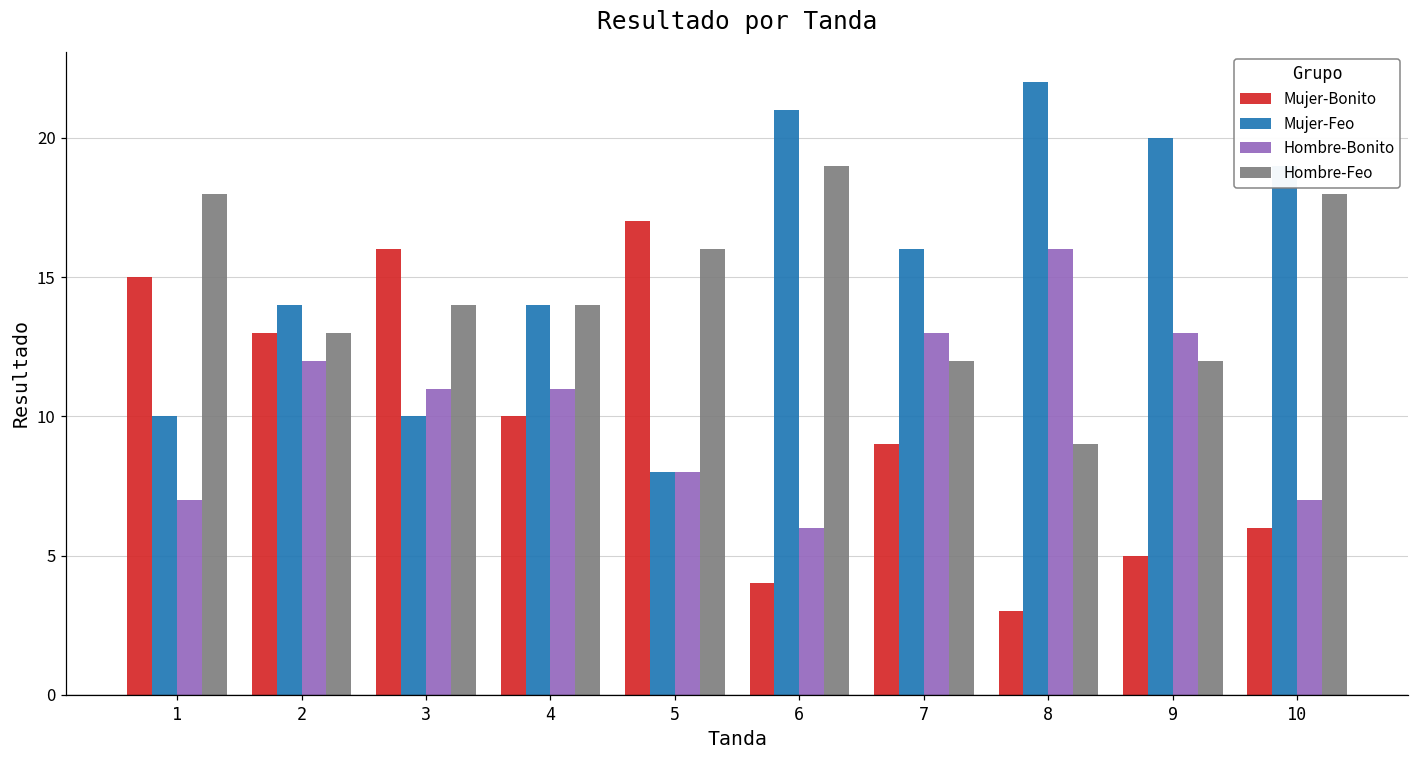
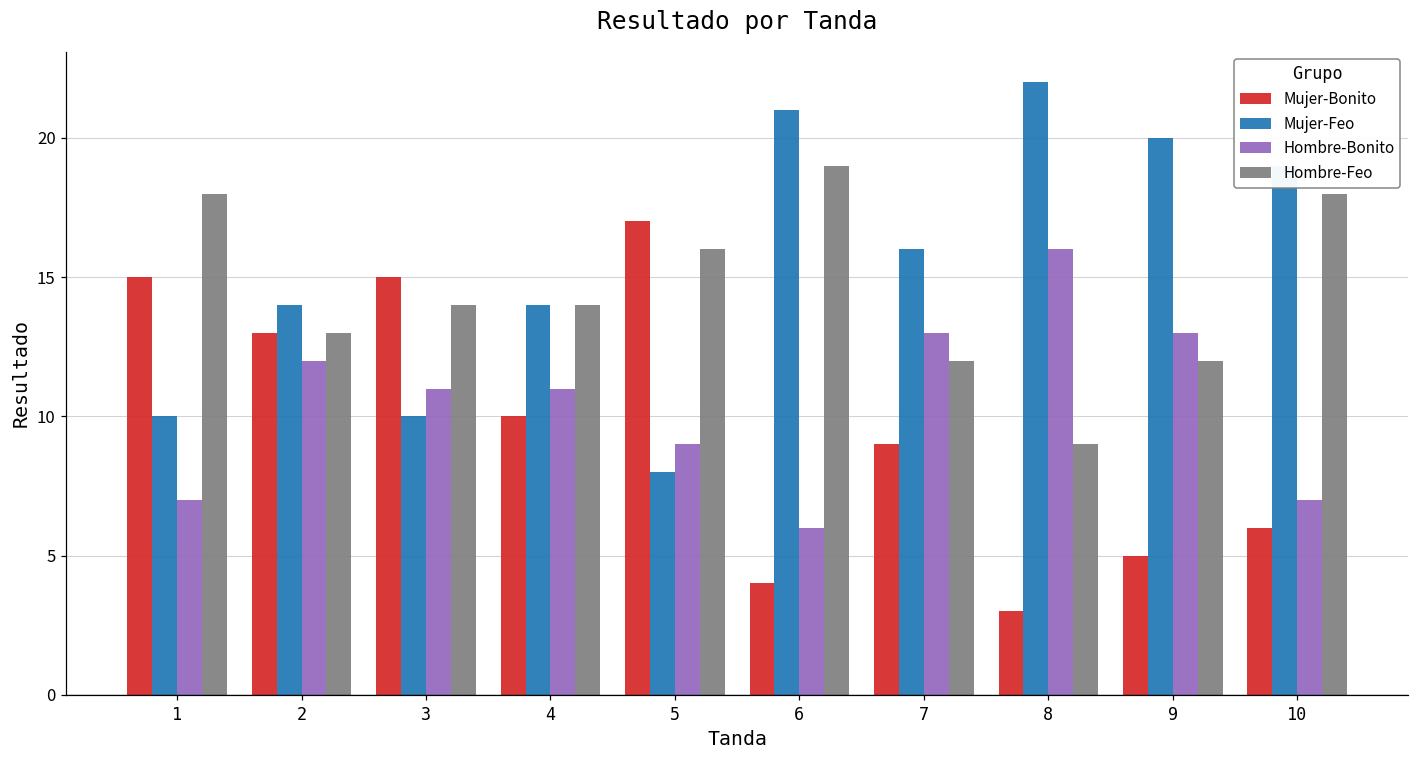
Mujer-Bonito, 3: 16 -> 15
Hombre-Bonito, 5: 8 -> 9
